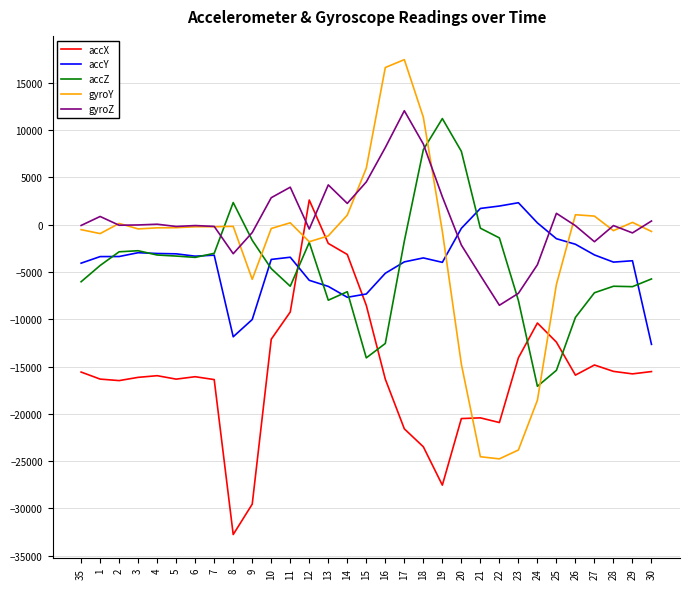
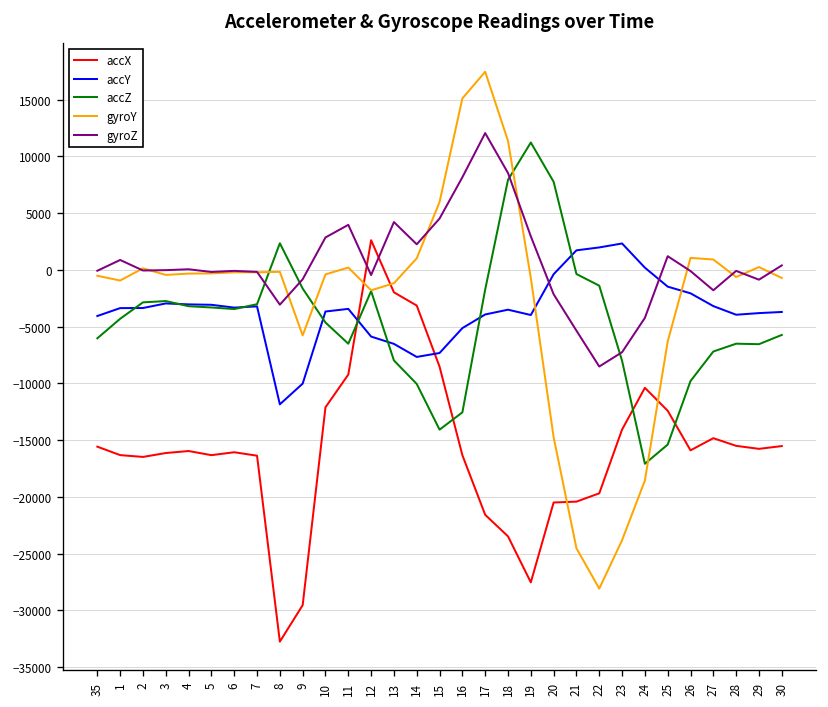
accZ, 14: -7000 -> -10000
gyroY, 16: 17000 -> 15000
accX, 22: -21000 -> -20000
gyroY, 22: -25000 -> -28000
accY, 30: -13000 -> -4000
